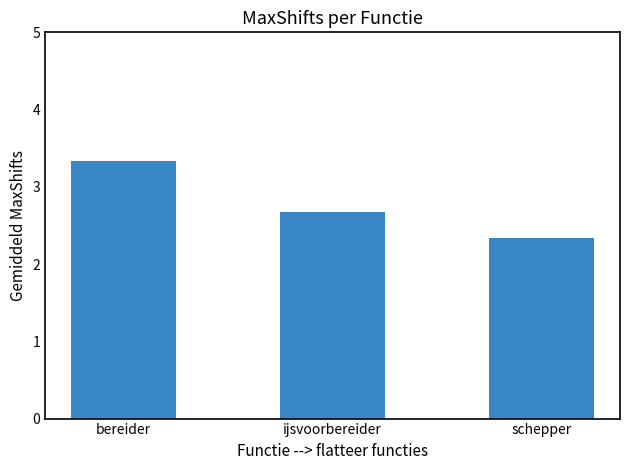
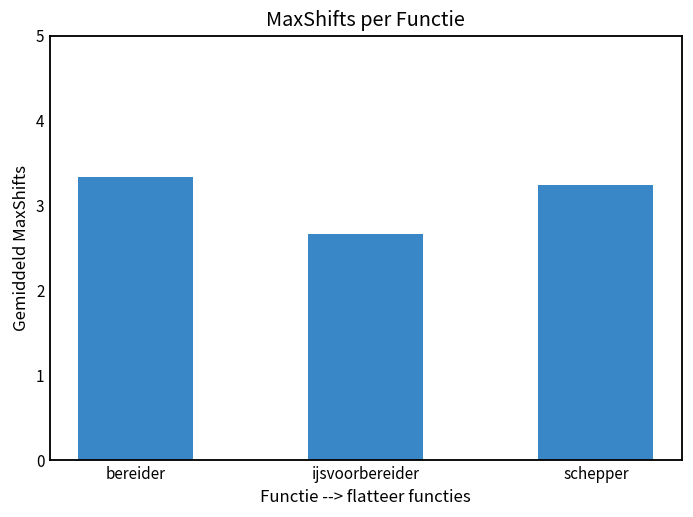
schepper: 2.3 -> 3.2
